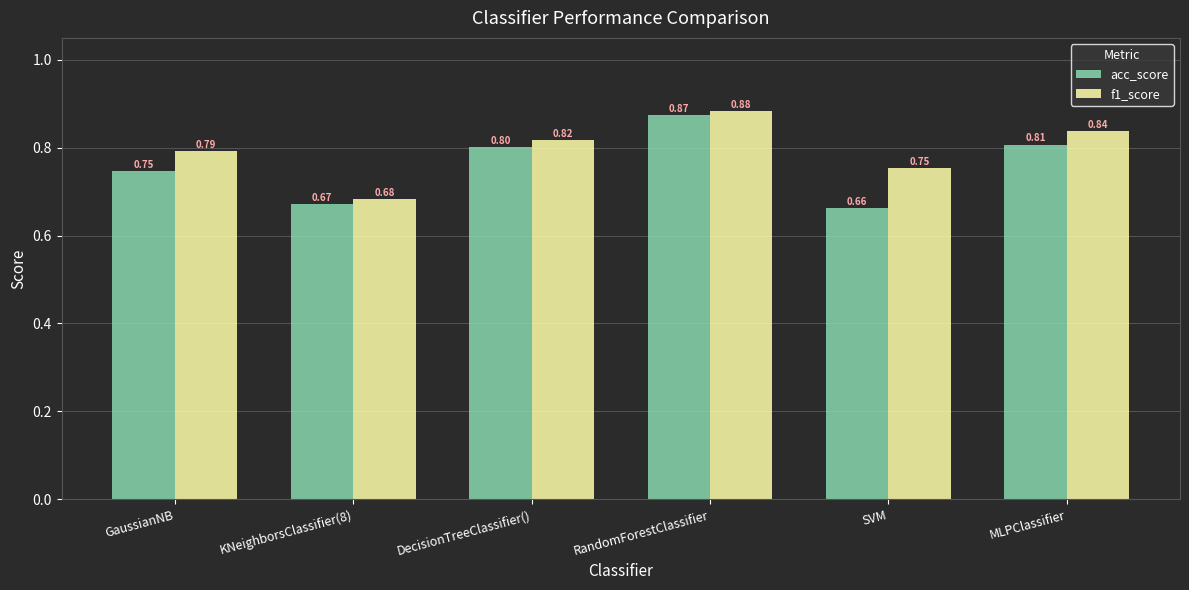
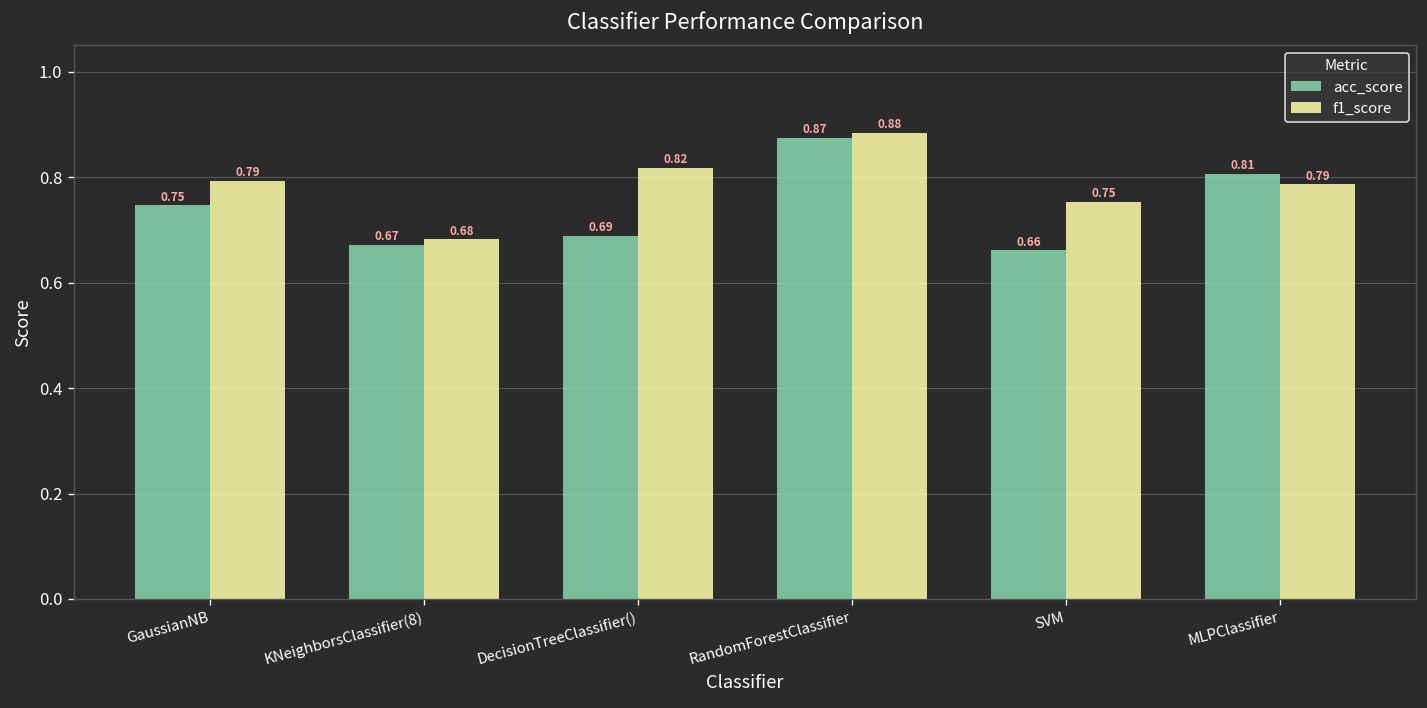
acc_score, DecisionTreeClassifier(): 0.80 -> 0.69
f1_score, MLPClassifier: 0.84 -> 0.79
